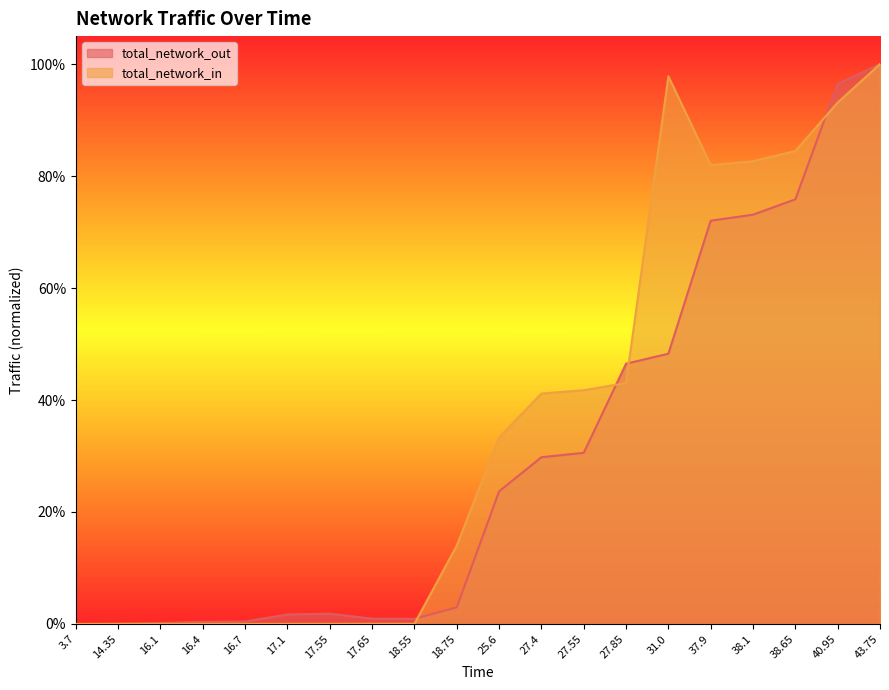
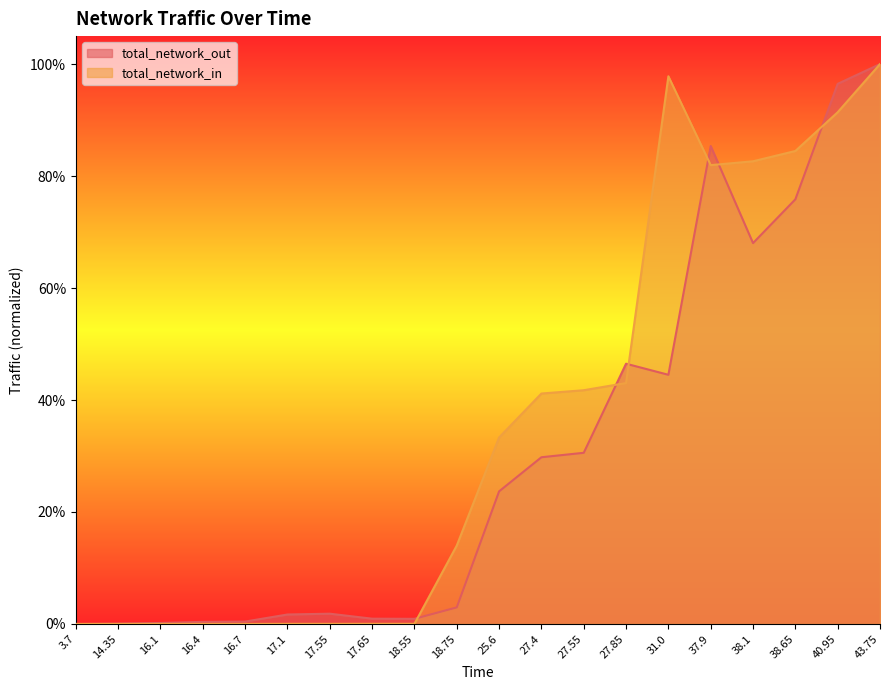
total_network_out, 31.0: 48% -> 45%
total_network_out, 37.9: 72% -> 85%
total_network_out, 38.1: 73% -> 68%
total_network_in, 40.95: 93% -> 91%
